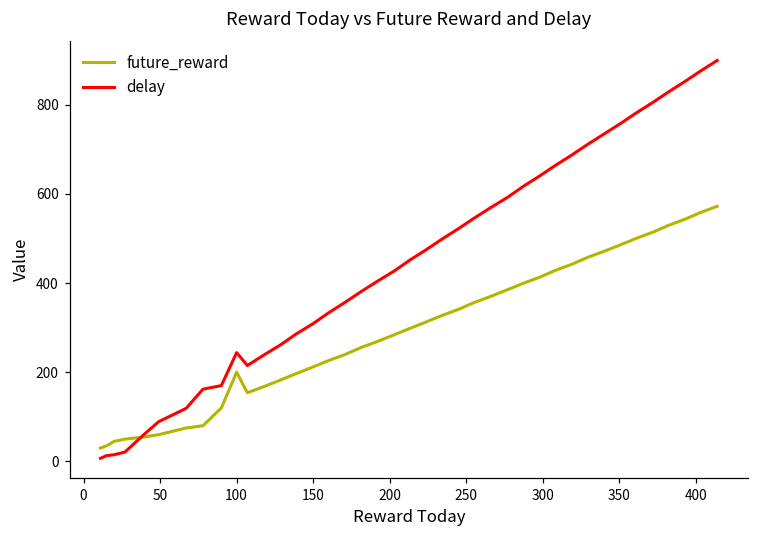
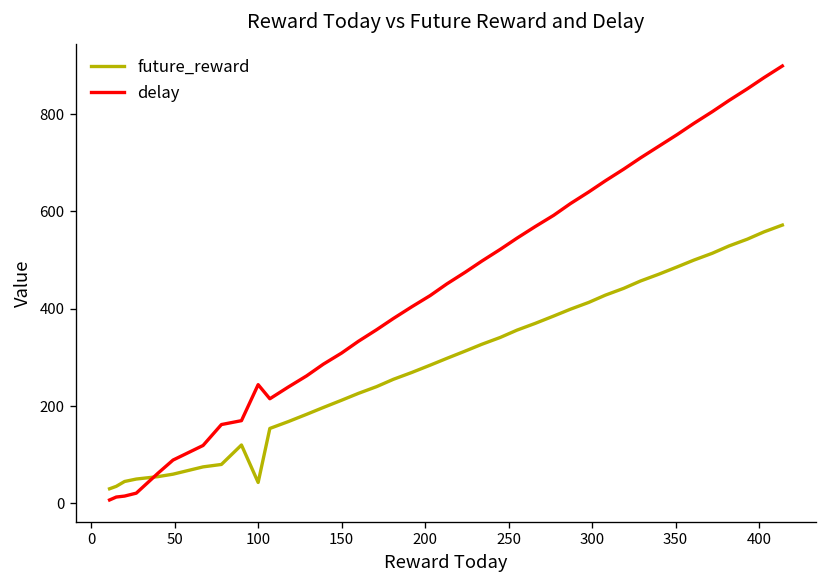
future_reward, 100: 200 -> 40
